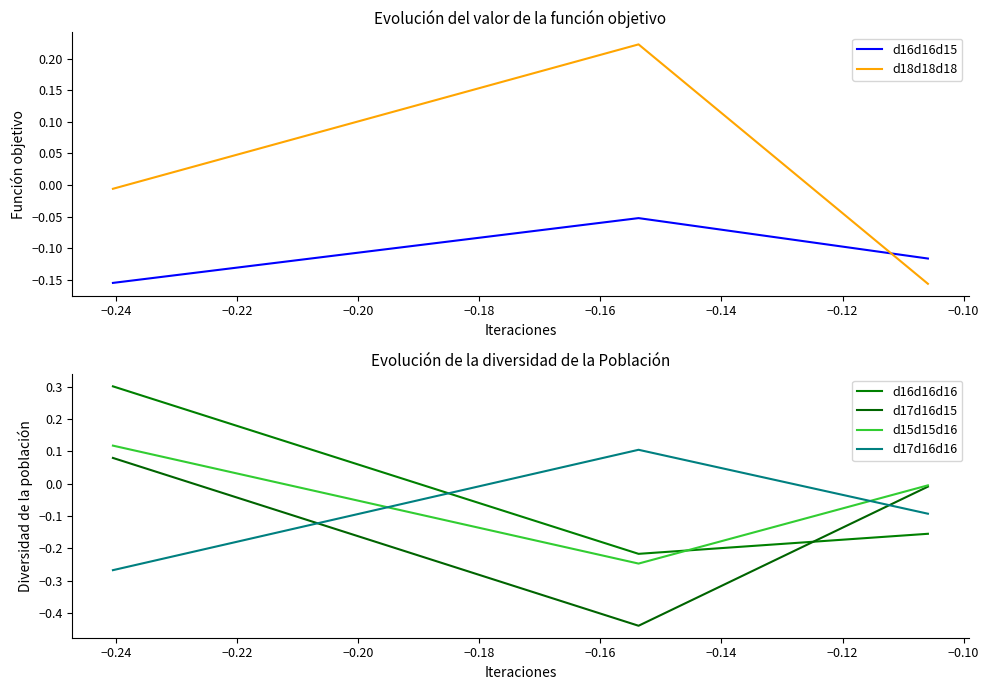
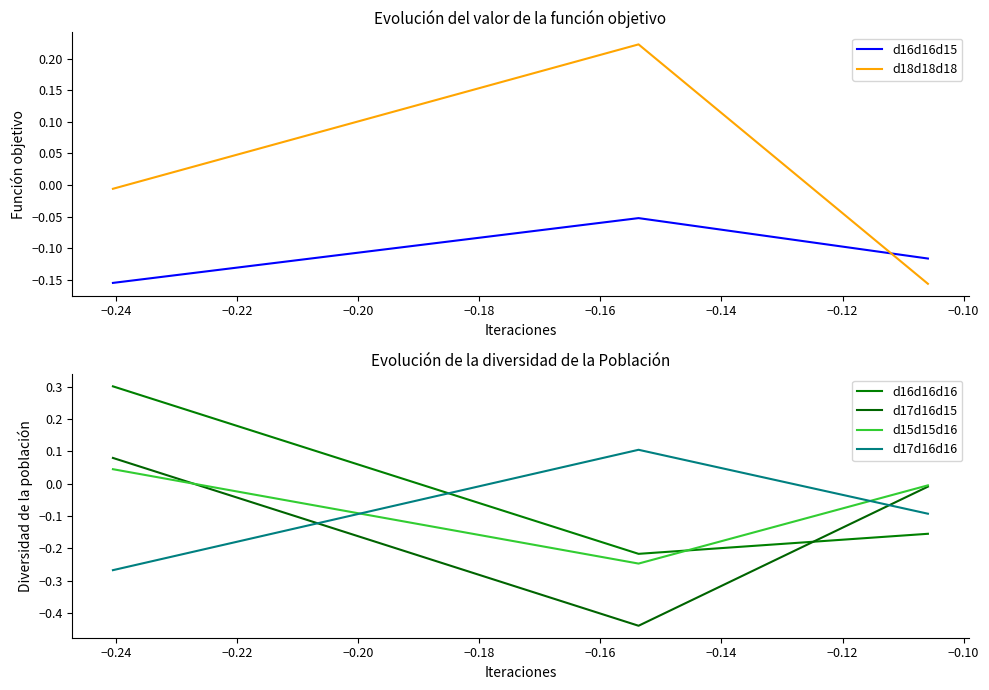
Evolución de la diversidad de la Población, d15d15d16, −0.24: 0.12 -> 0.04
